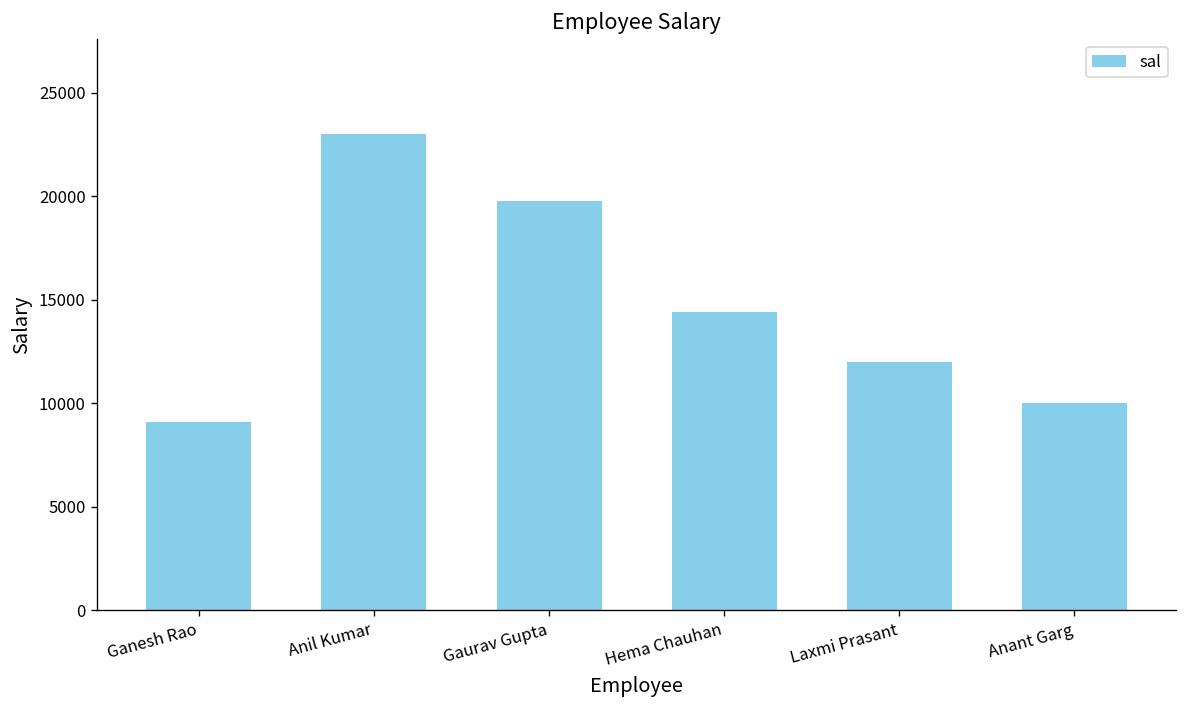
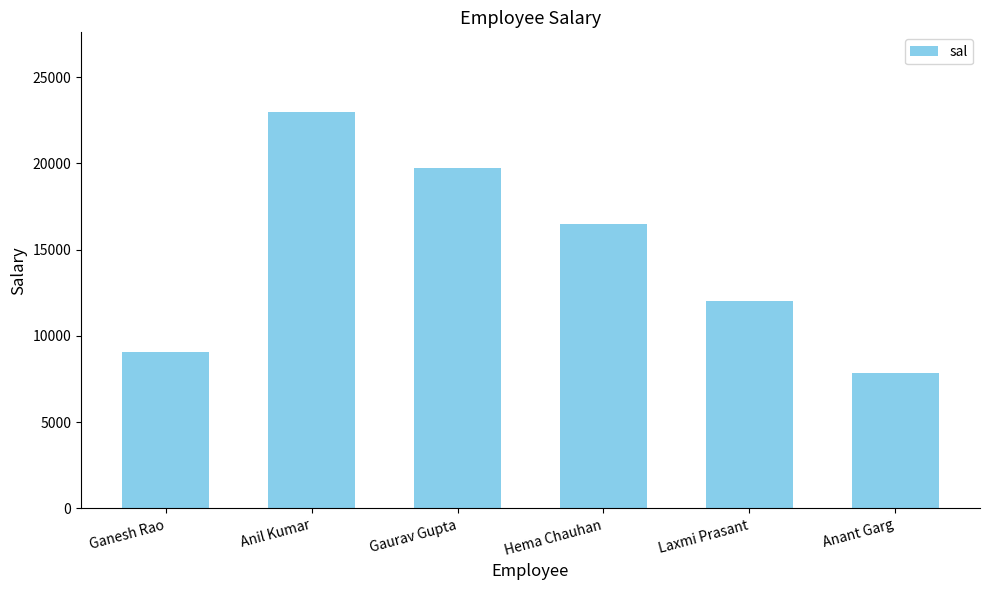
Hema Chauhan: 14400 -> 16500
Anant Garg: 10000 -> 7900
